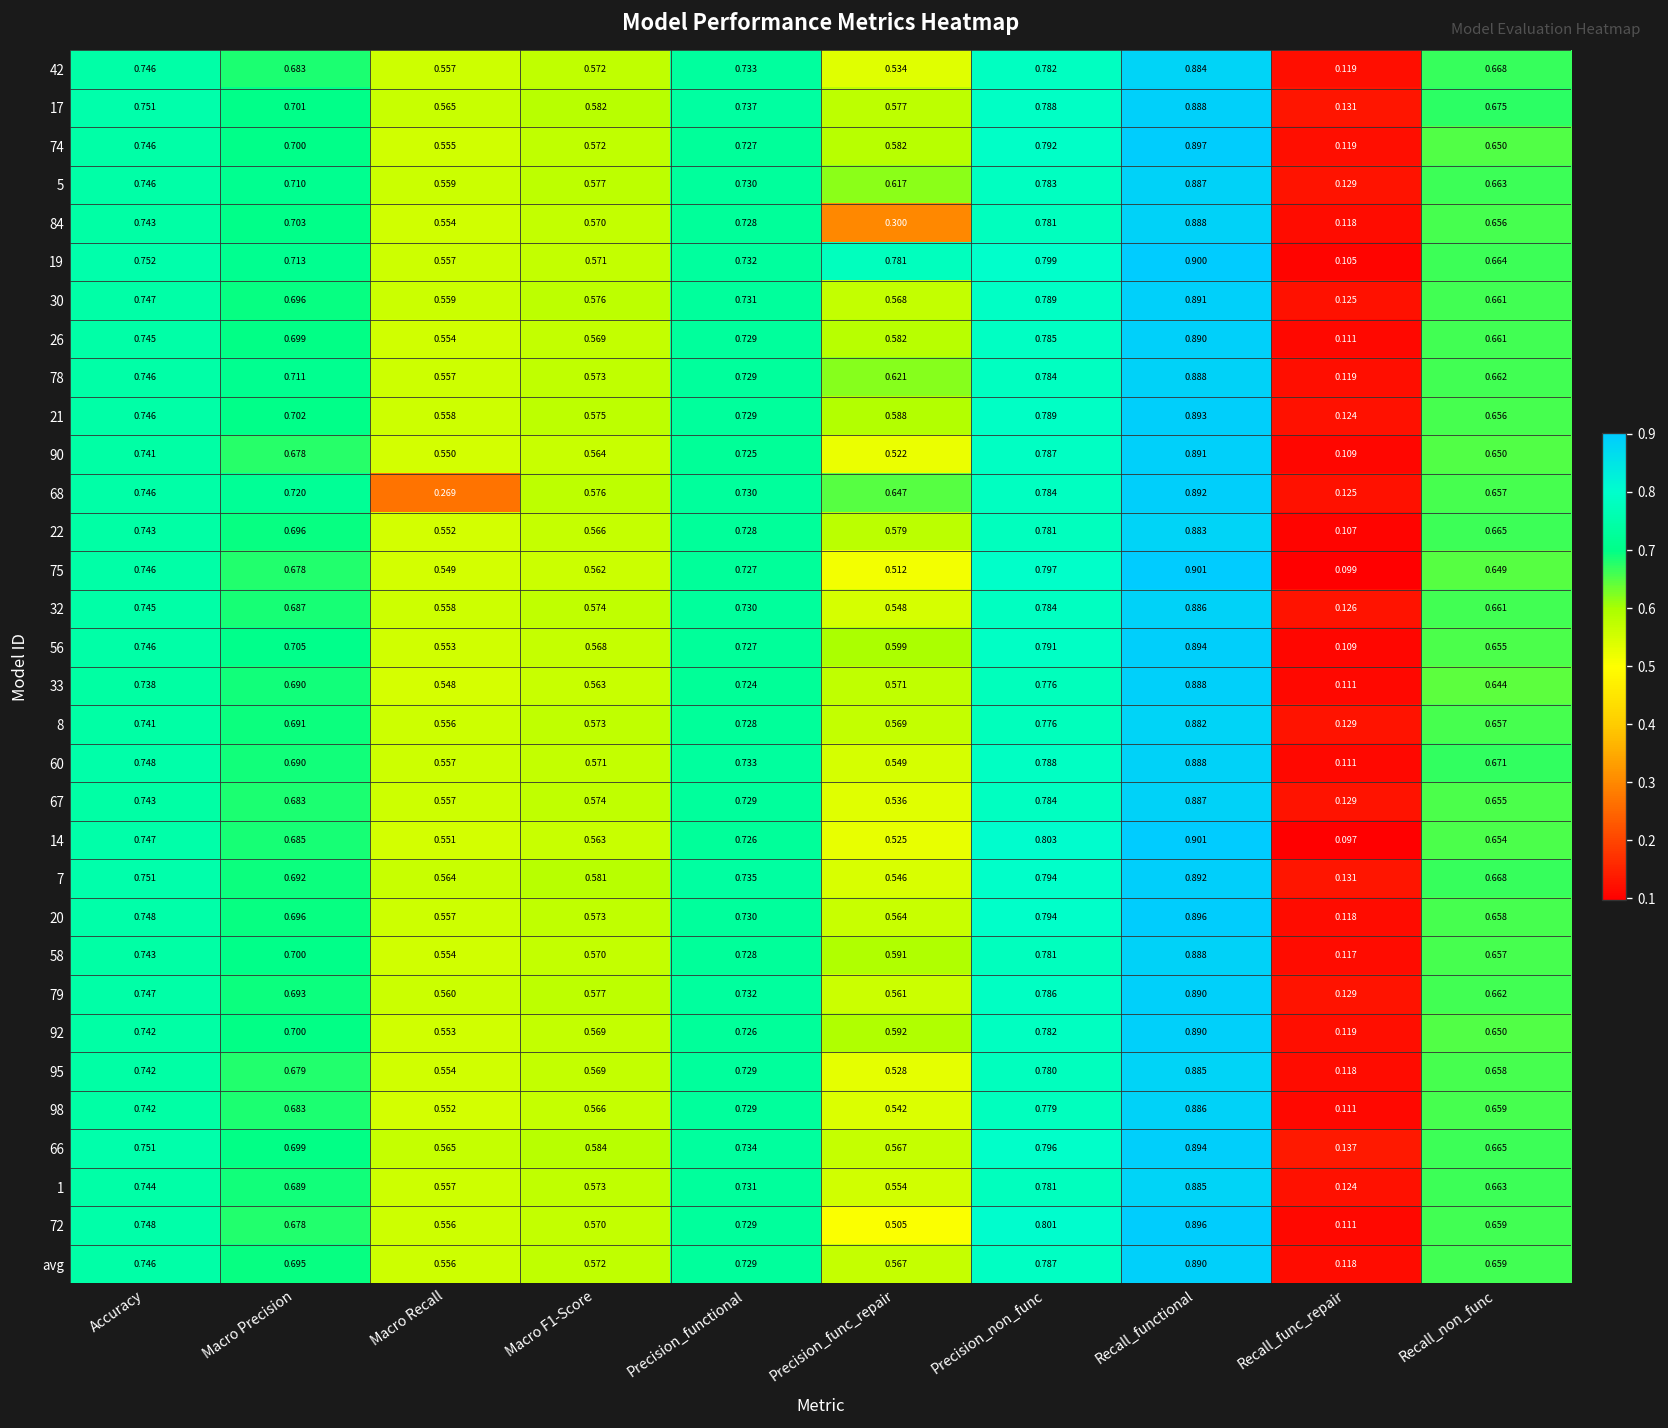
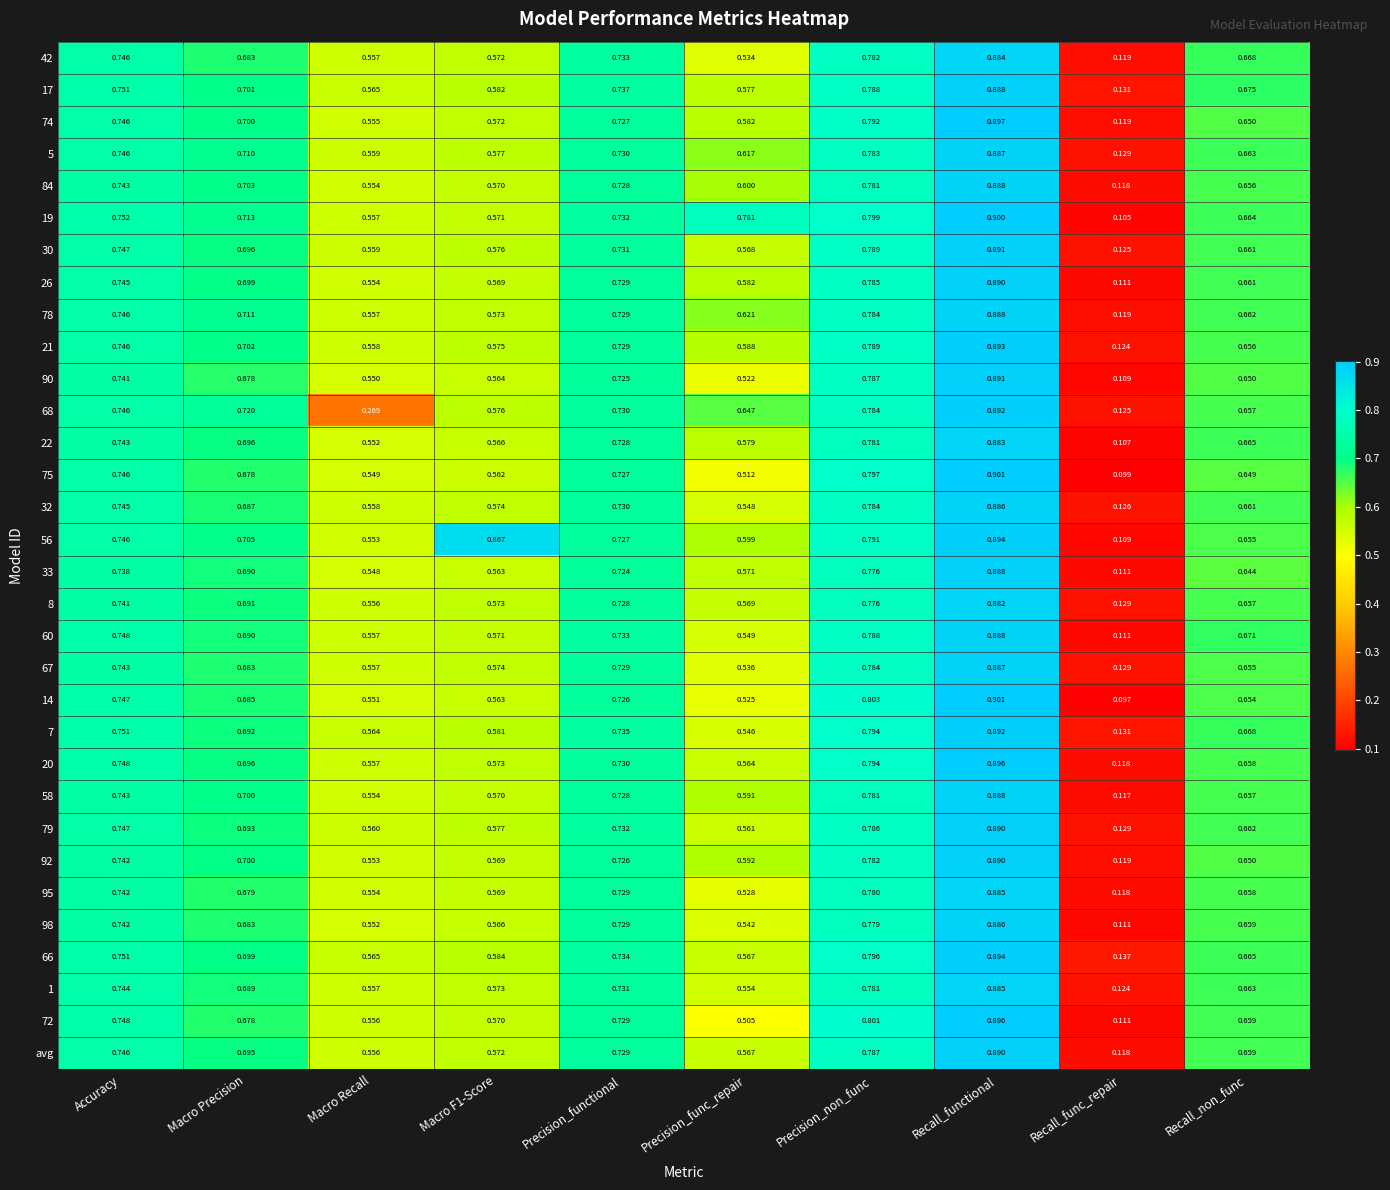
84, Precision_func_repair: 0.300 -> 0.600
56, Macro F1-Score: 0.568 -> 0.867
